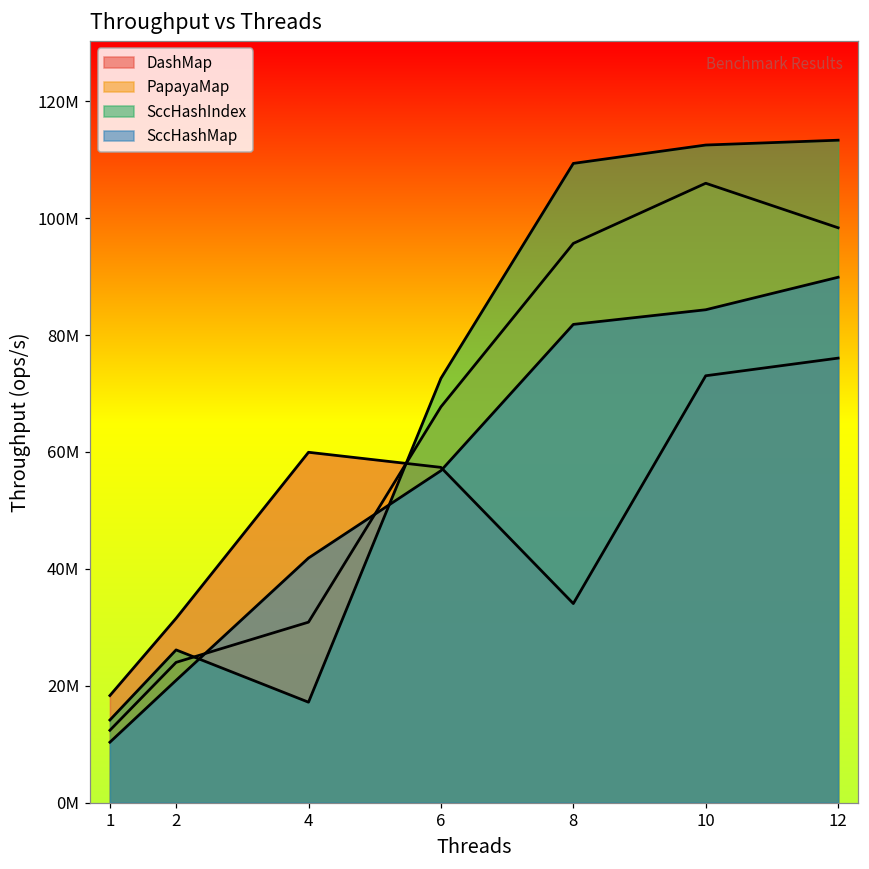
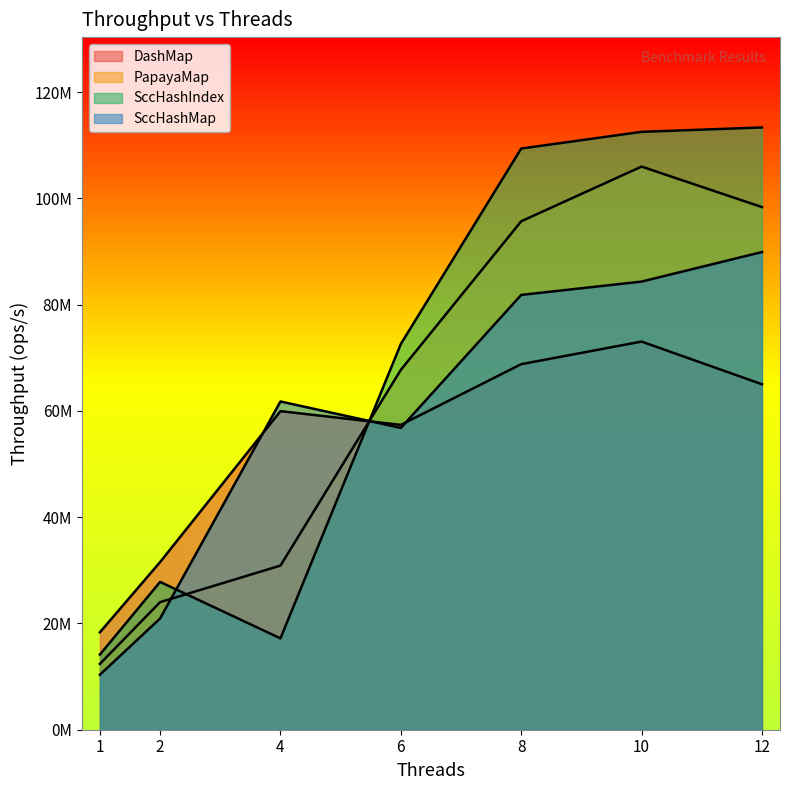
SccHashIndex, 2: 26000000 -> 28000000
SccHashMap, 4: 42000000 -> 62000000
DashMap, 8: 34000000 -> 69000000
DashMap, 12: 76000000 -> 65000000
